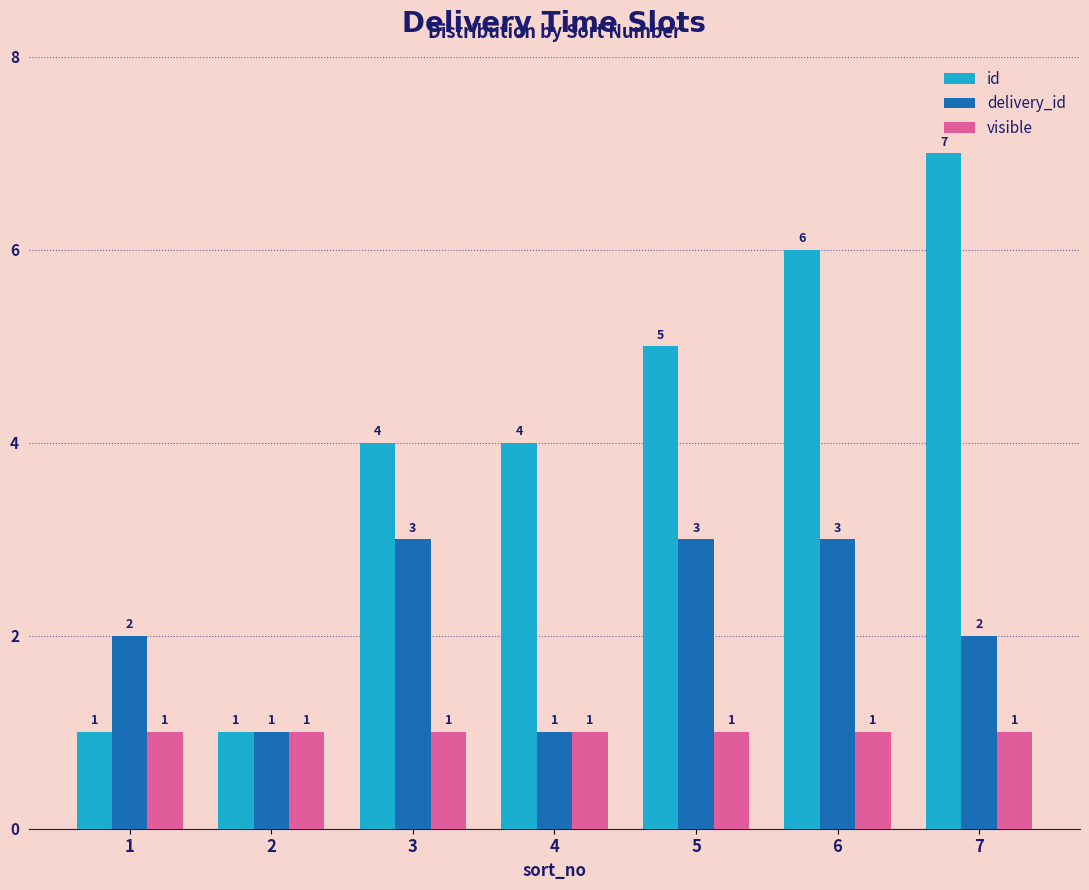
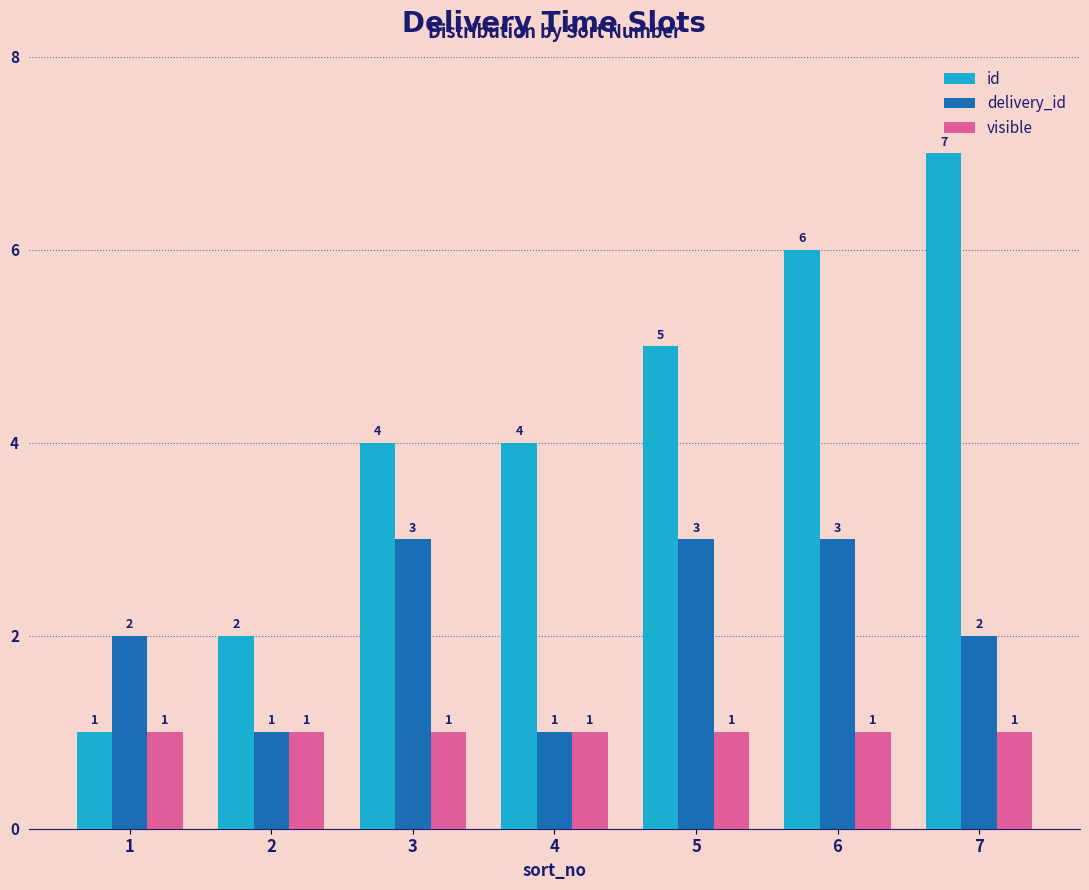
id, 2: 1 -> 2
